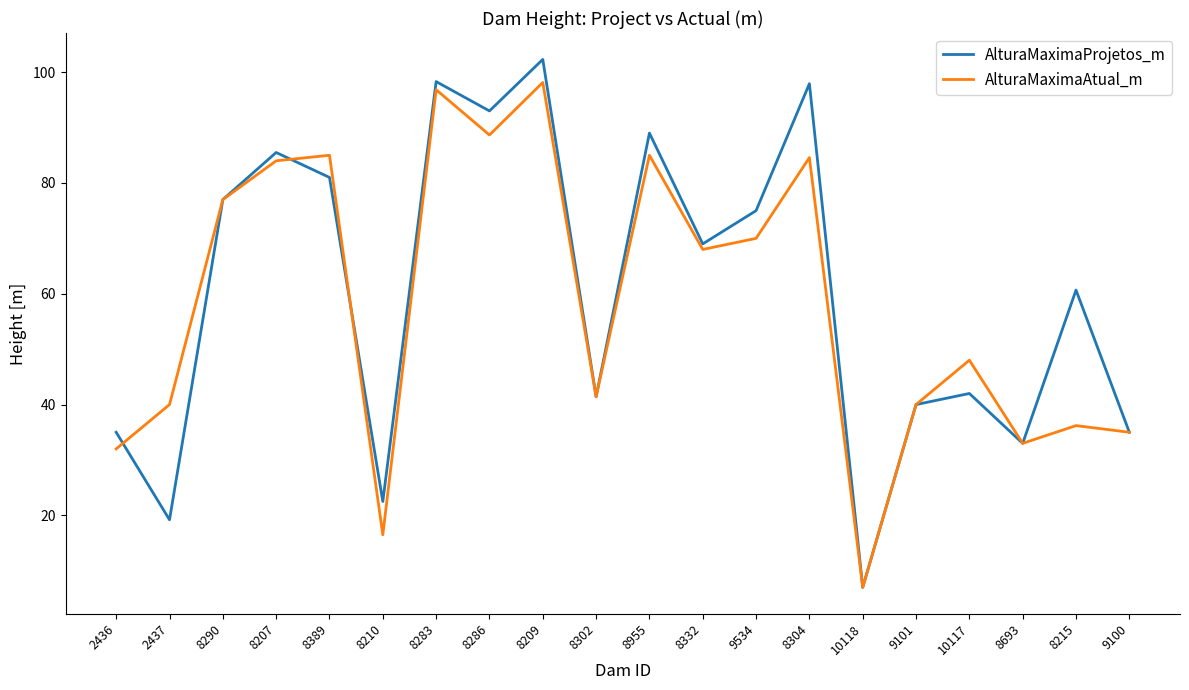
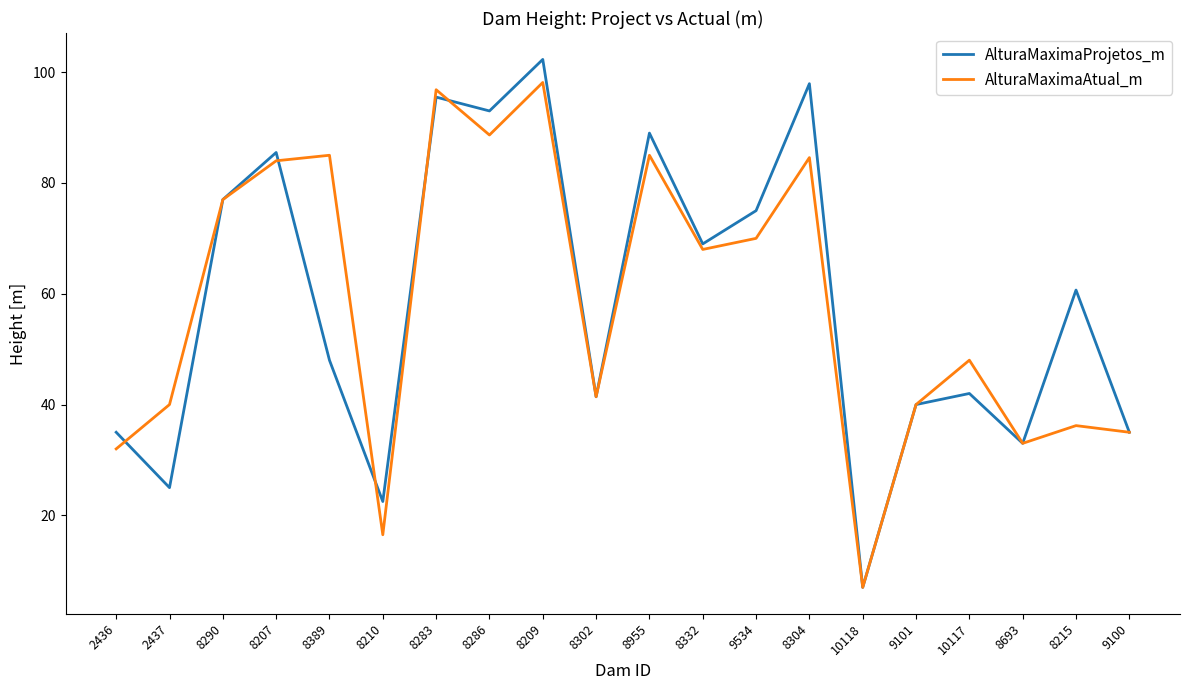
AlturaMaximaProjetos_m, 2437: 19 -> 25
AlturaMaximaProjetos_m, 8389: 81 -> 48
AlturaMaximaProjetos_m, 8283: 98 -> 96
